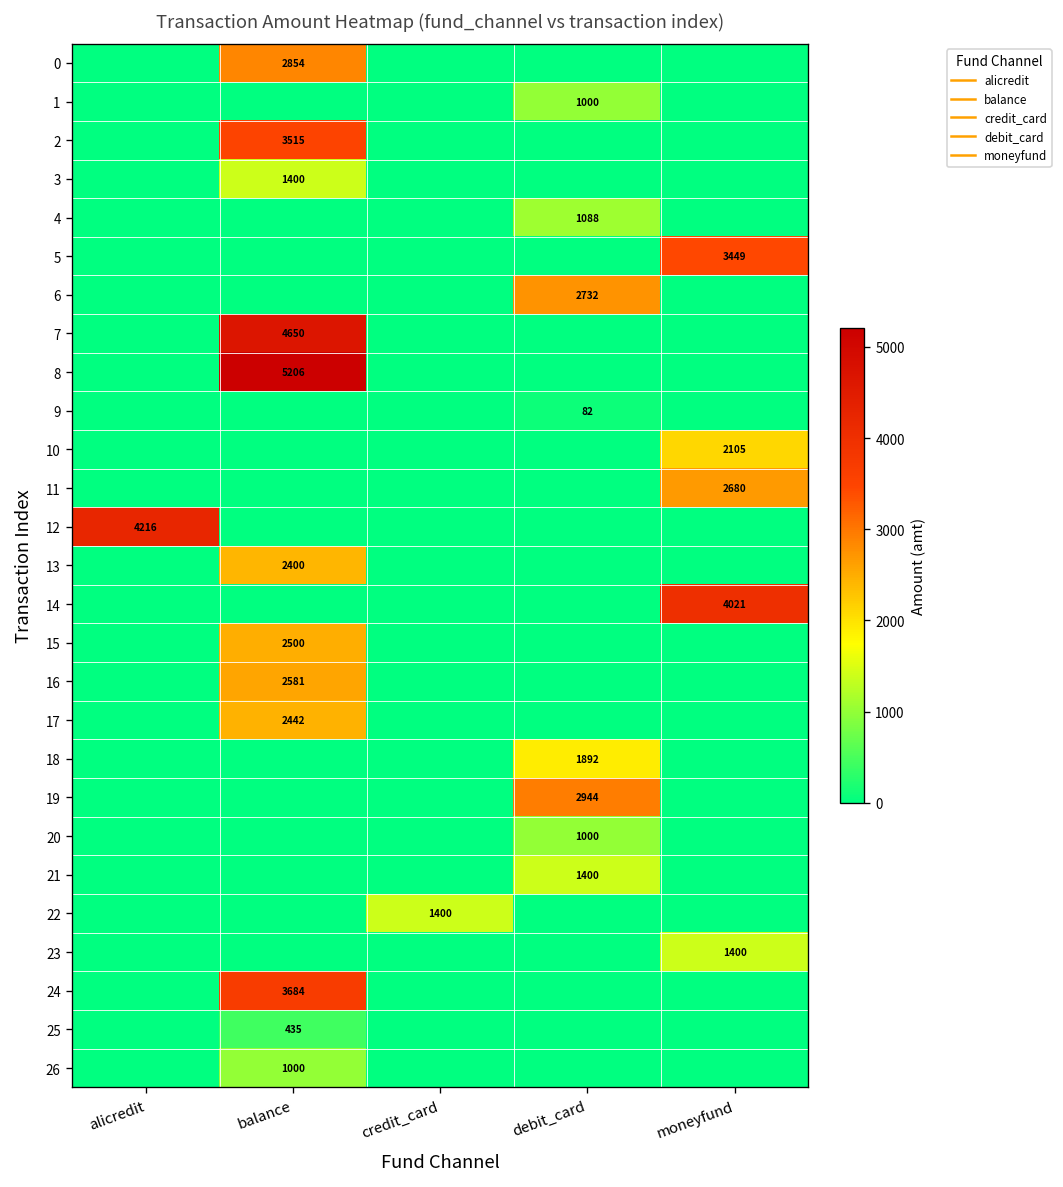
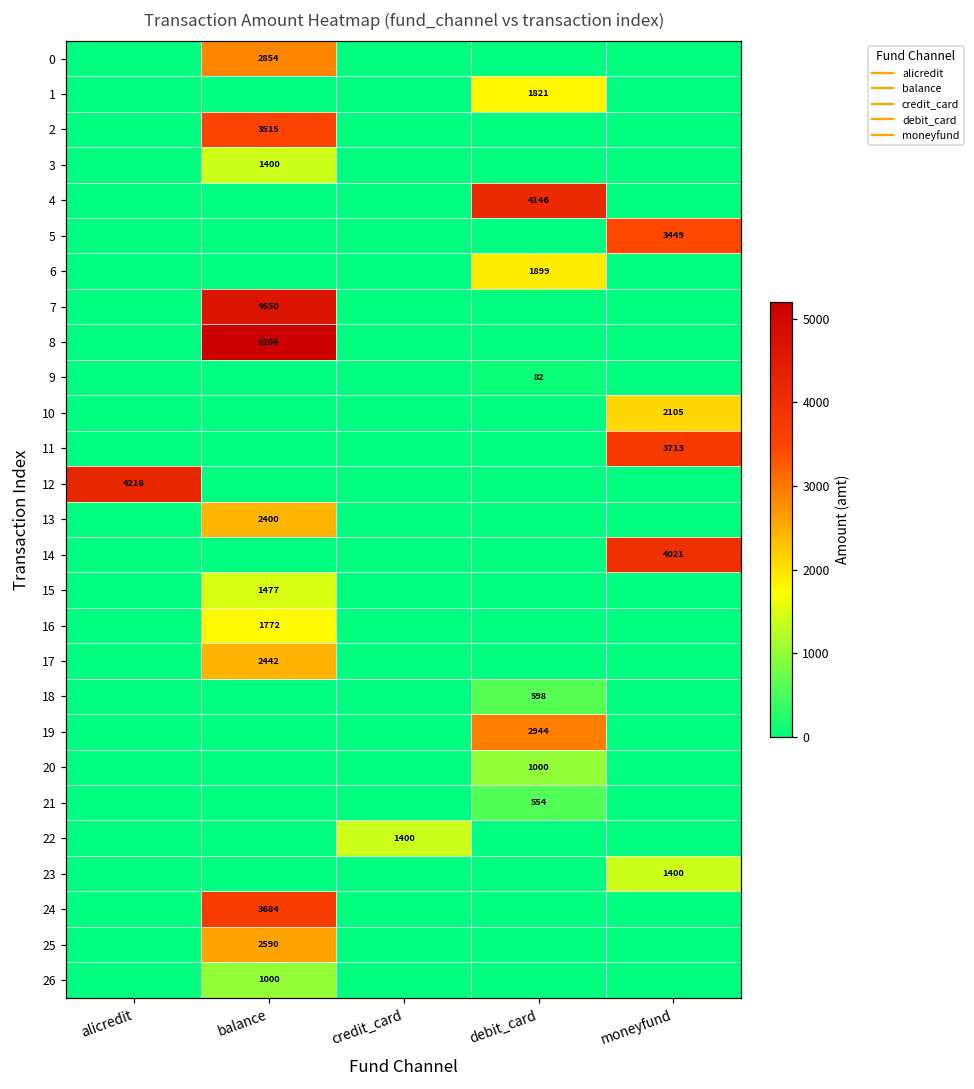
1, debit_card: 1000 -> 1821
4, debit_card: 1088 -> 4146
6, debit_card: 2732 -> 1899
11, moneyfund: 2680 -> 3713
15, balance: 2500 -> 1477
16, balance: 2581 -> 1772
18, debit_card: 1892 -> 598
21, debit_card: 1400 -> 554
25, balance: 435 -> 2590
